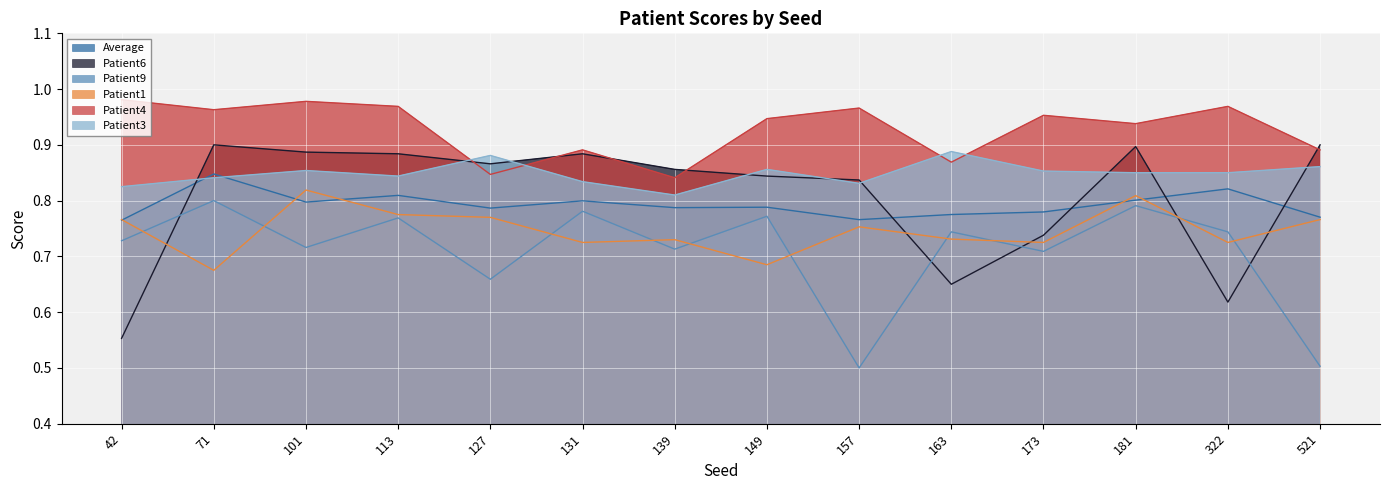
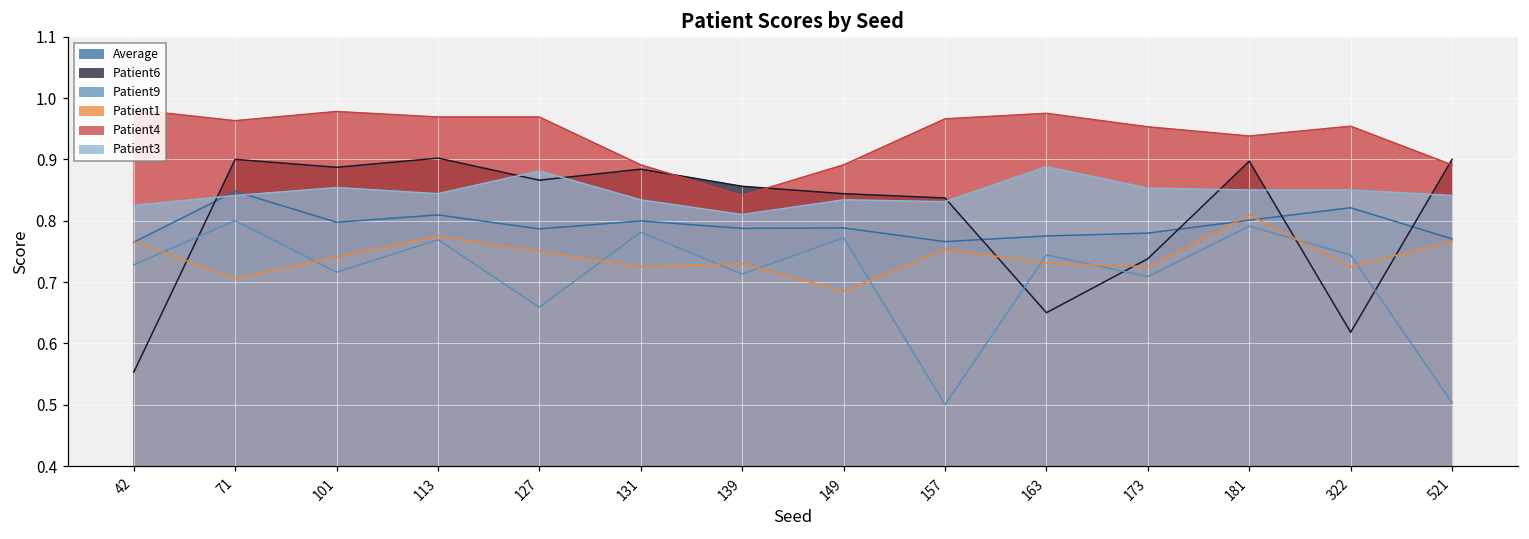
Patient1, 71: 0.68 -> 0.71
Patient1, 101: 0.82 -> 0.74
Patient6, 113: 0.88 -> 0.90
Patient1, 127: 0.77 -> 0.75
Patient4, 127: 0.85 -> 0.97
Patient4, 149: 0.95 -> 0.89
Patient3, 149: 0.86 -> 0.83
Patient4, 163: 0.87 -> 0.98
Patient4, 322: 0.97 -> 0.95
Patient3, 521: 0.86 -> 0.84
